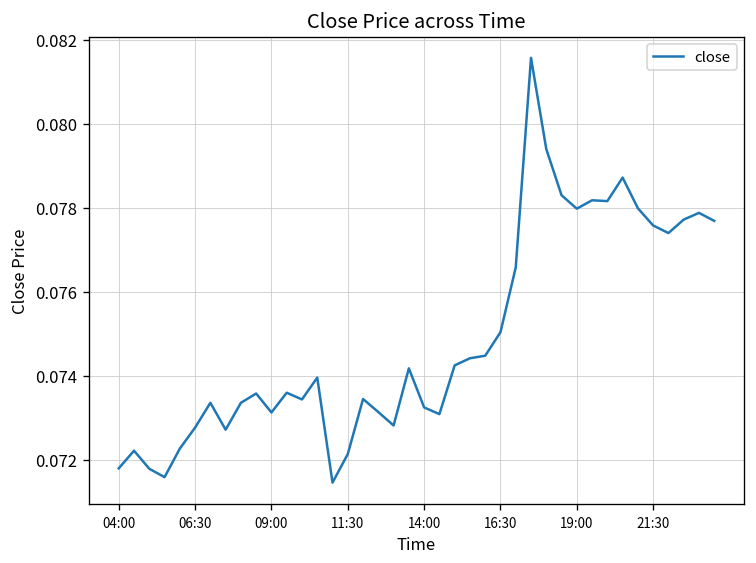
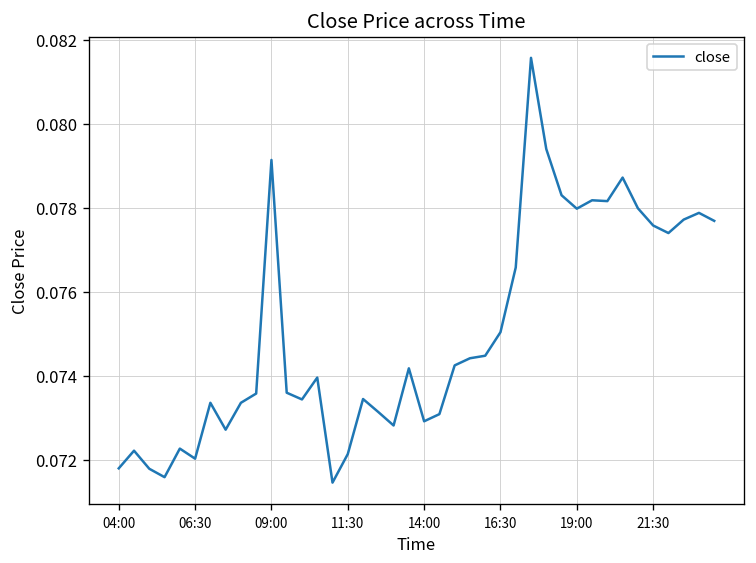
06:30: 0.0728 -> 0.0720
09:00: 0.0731 -> 0.0791
14:00: 0.0733 -> 0.0729
